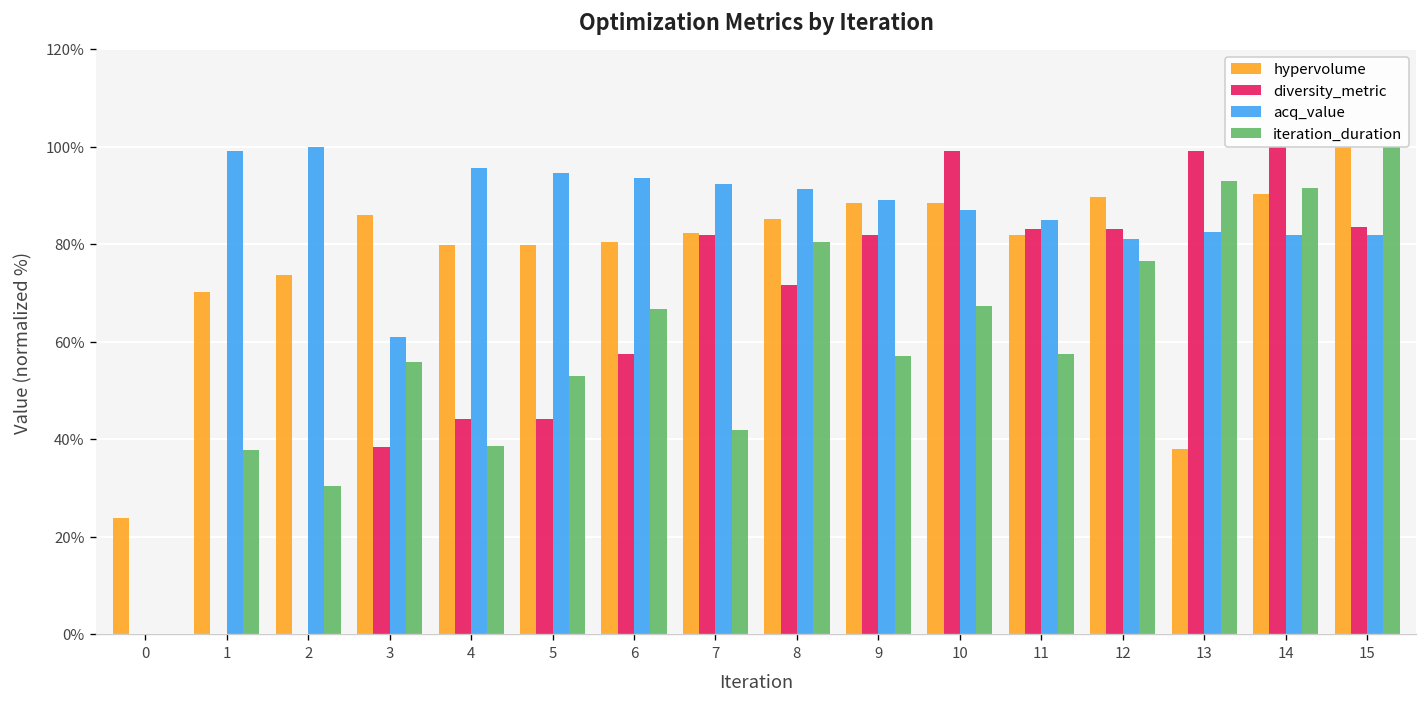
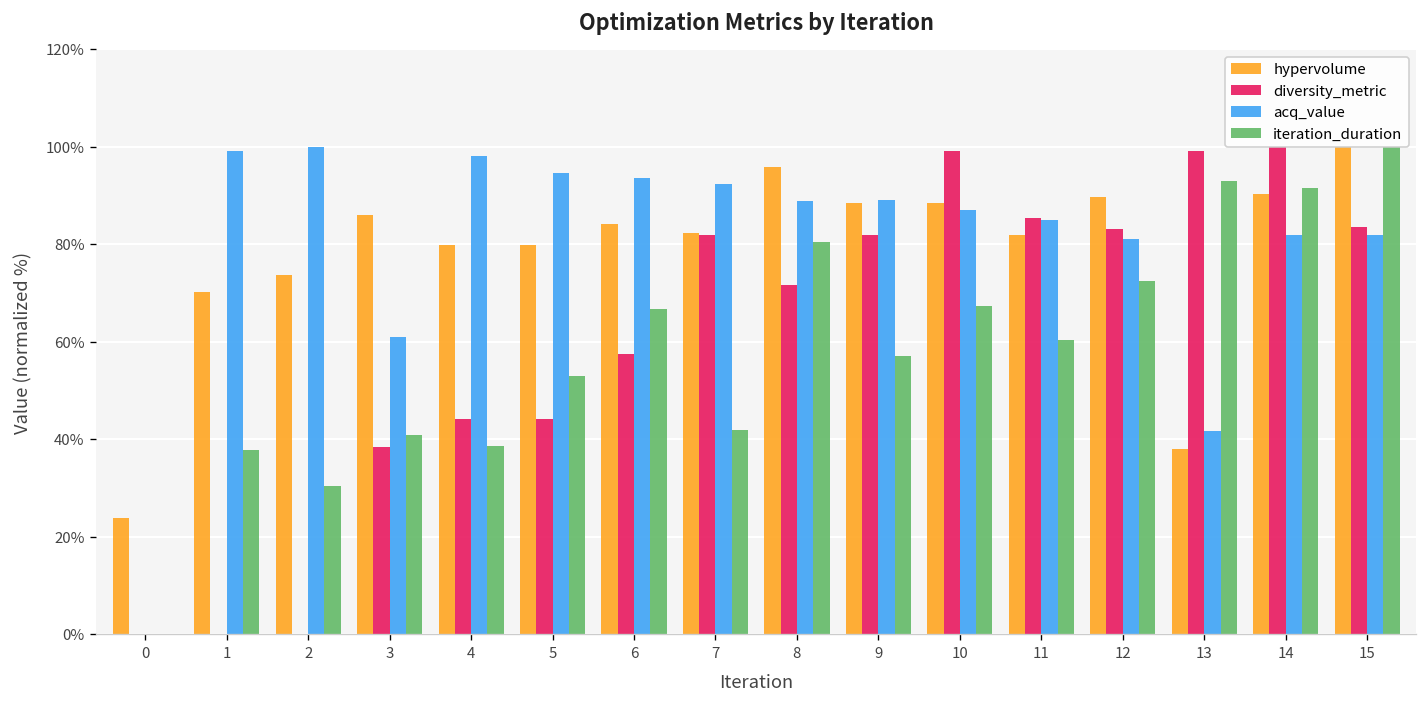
iteration_duration, 3: 56% -> 41%
acq_value, 4: 96% -> 98%
hypervolume, 6: 80% -> 84%
hypervolume, 8: 85% -> 96%
acq_value, 8: 91% -> 89%
diversity_metric, 11: 83% -> 85%
iteration_duration, 11: 57% -> 60%
iteration_duration, 12: 77% -> 72%
acq_value, 13: 82% -> 42%
